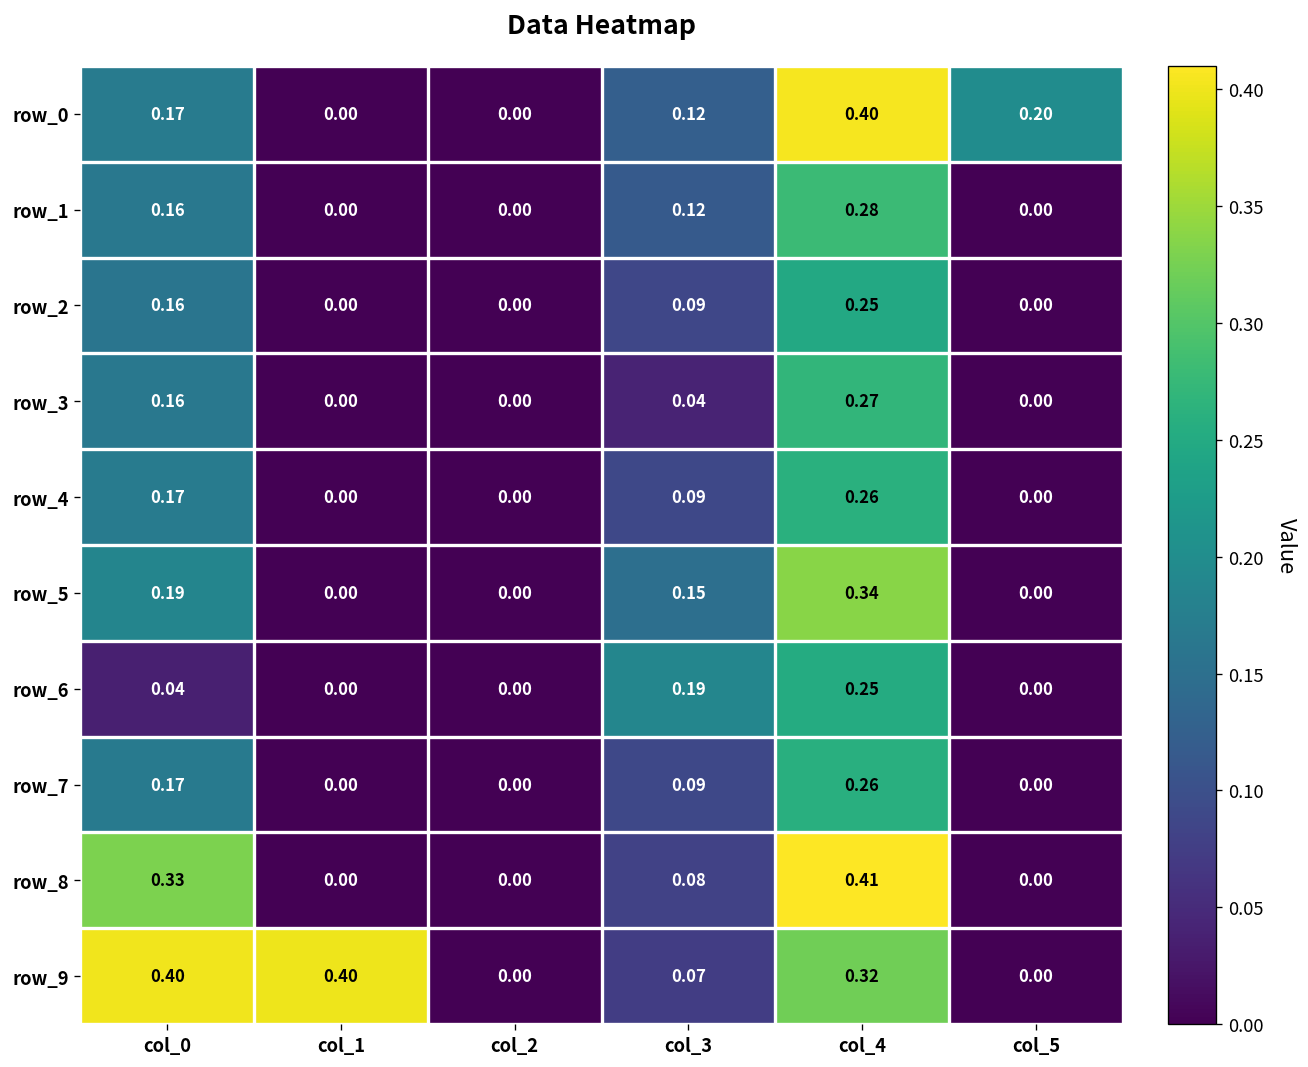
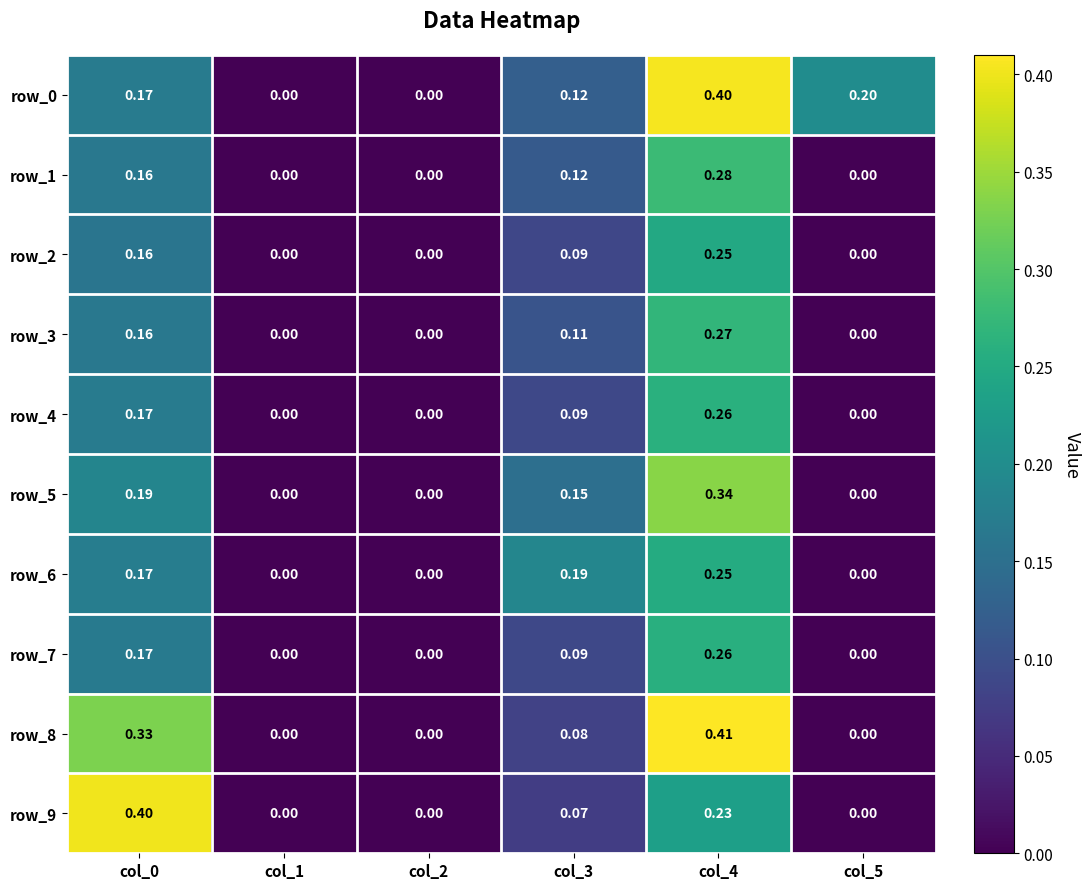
row_3, col_3: 0.04 -> 0.11
row_6, col_0: 0.04 -> 0.17
row_9, col_1: 0.40 -> 0.00
row_9, col_4: 0.32 -> 0.23
